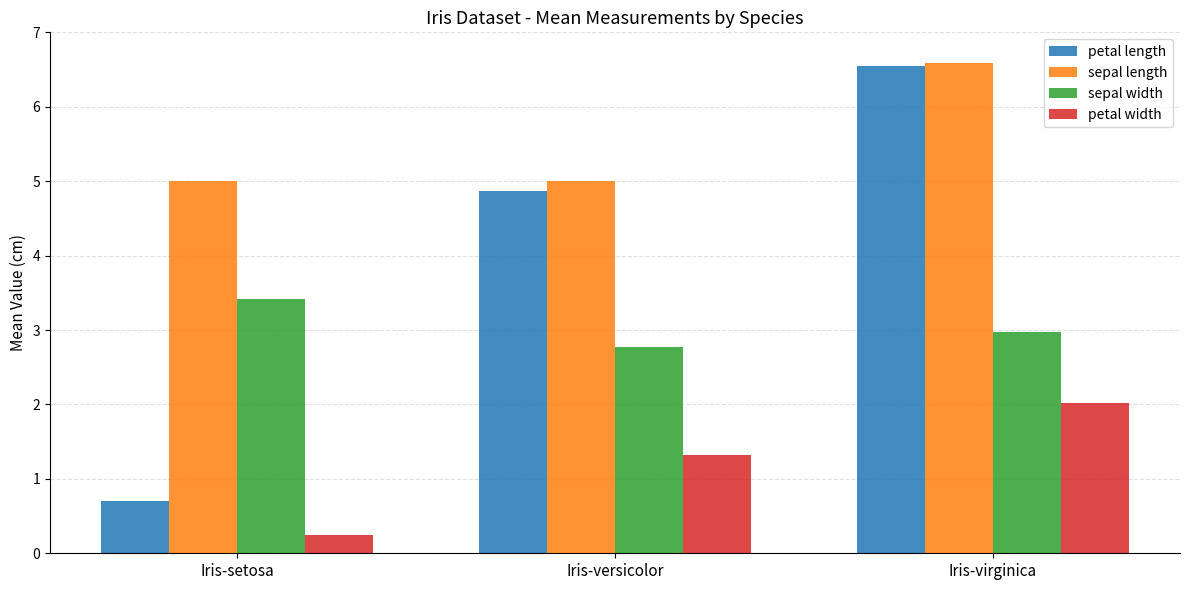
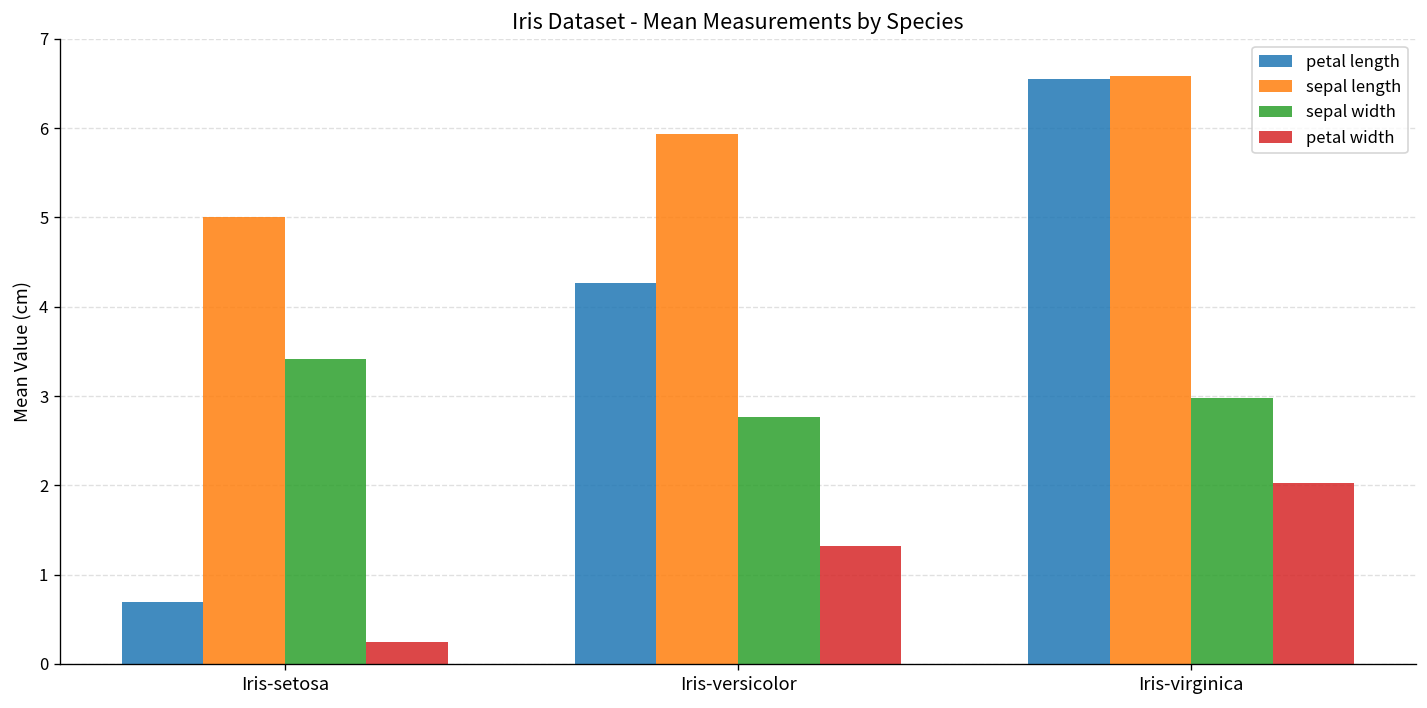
petal length, Iris-versicolor: 4.9 -> 4.3
sepal length, Iris-versicolor: 5.0 -> 5.9
